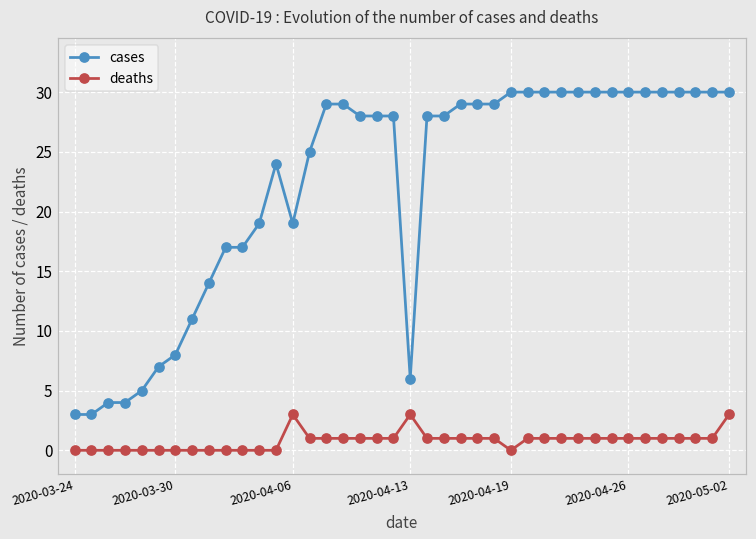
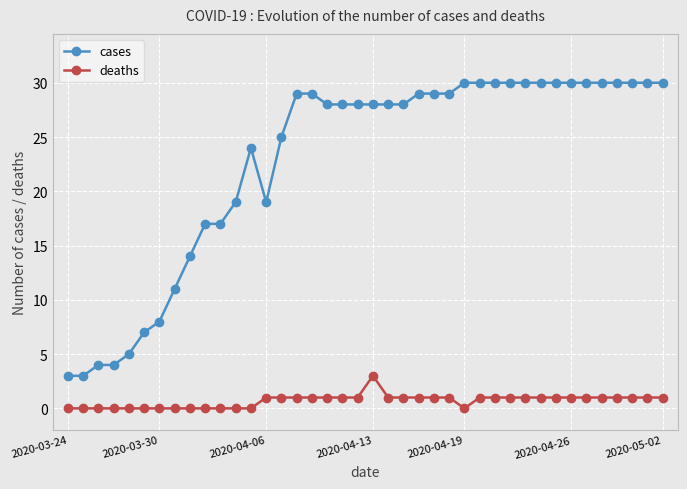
deaths, 2020-04-06: 3 -> 1
cases, 2020-04-13: 6 -> 28
deaths, 2020-05-02: 3 -> 1
